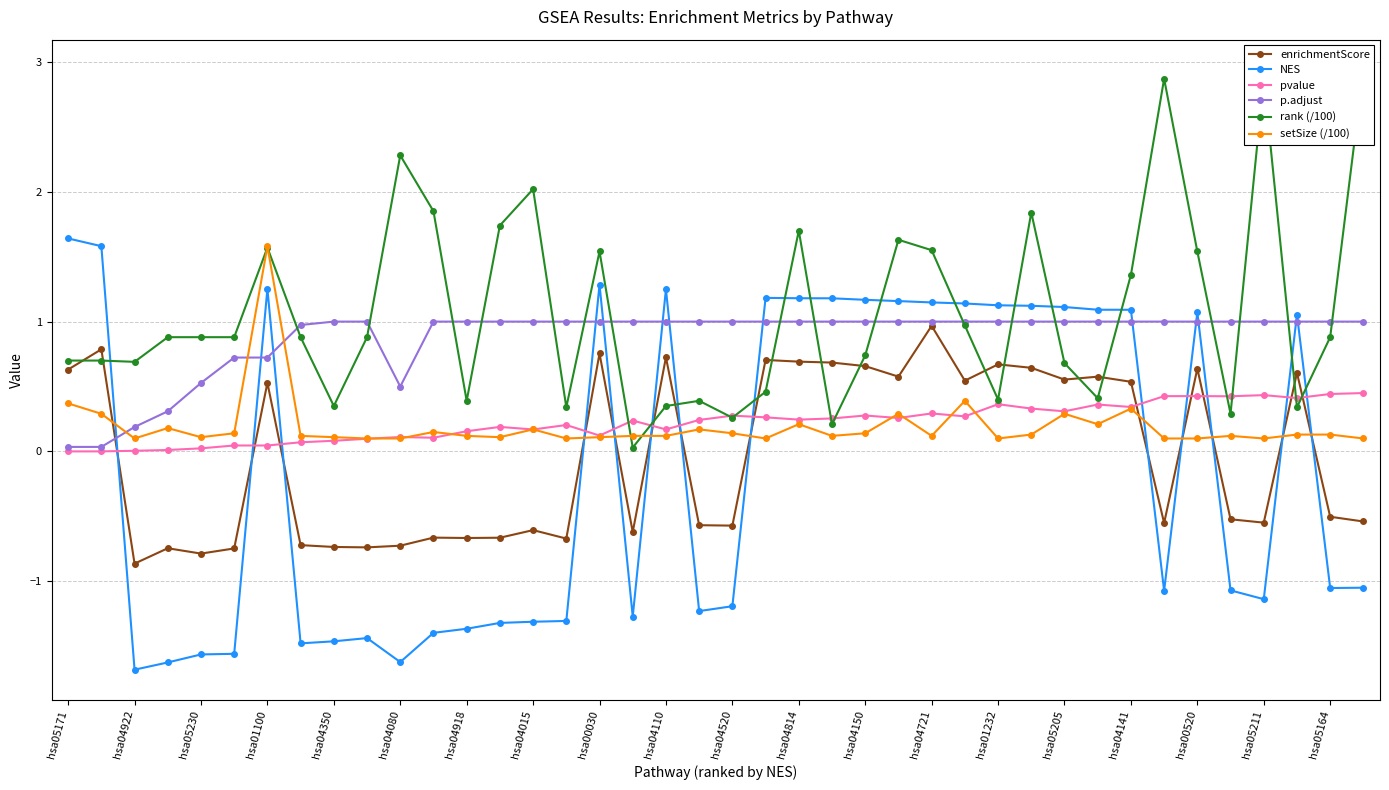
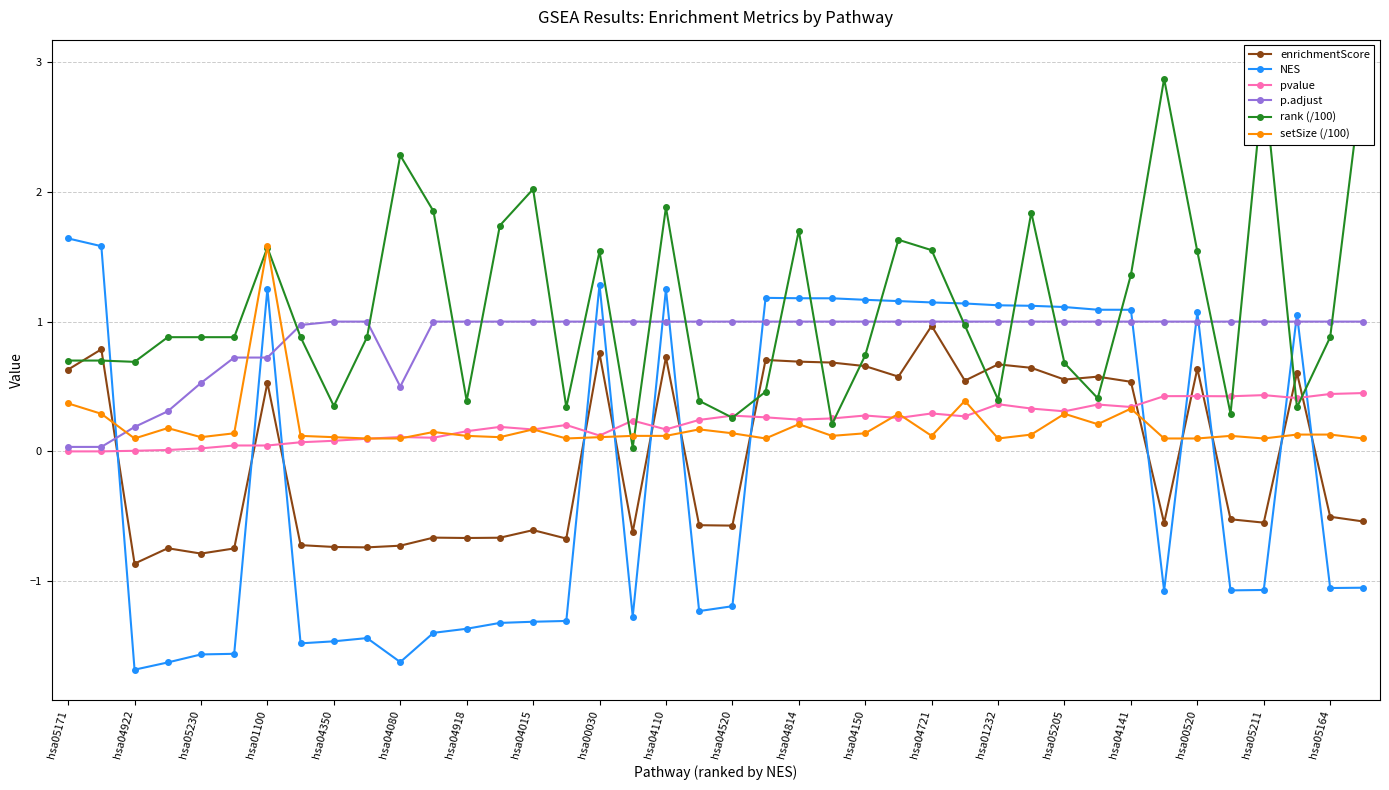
rank (/100), hsa04110: 0.35 -> 1.88
NES, hsa05211: -1.14 -> -1.07
